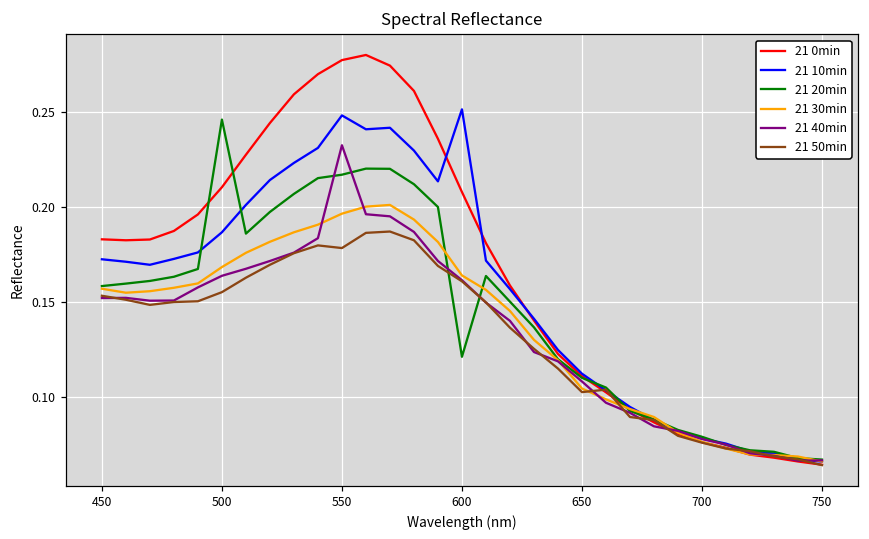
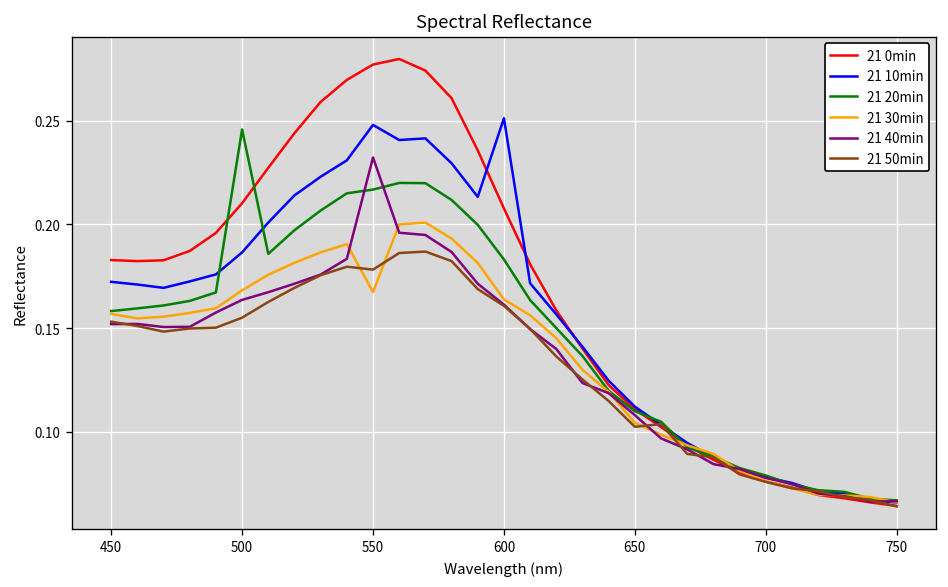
21 30min, 550: 0.196 -> 0.167
21 20min, 600: 0.121 -> 0.183
